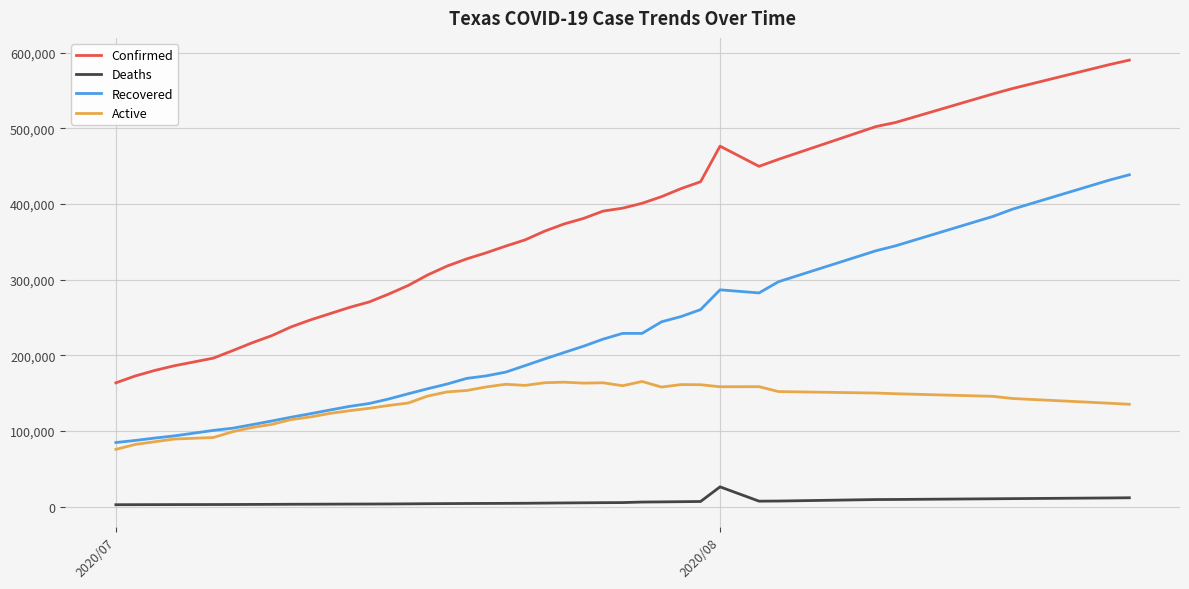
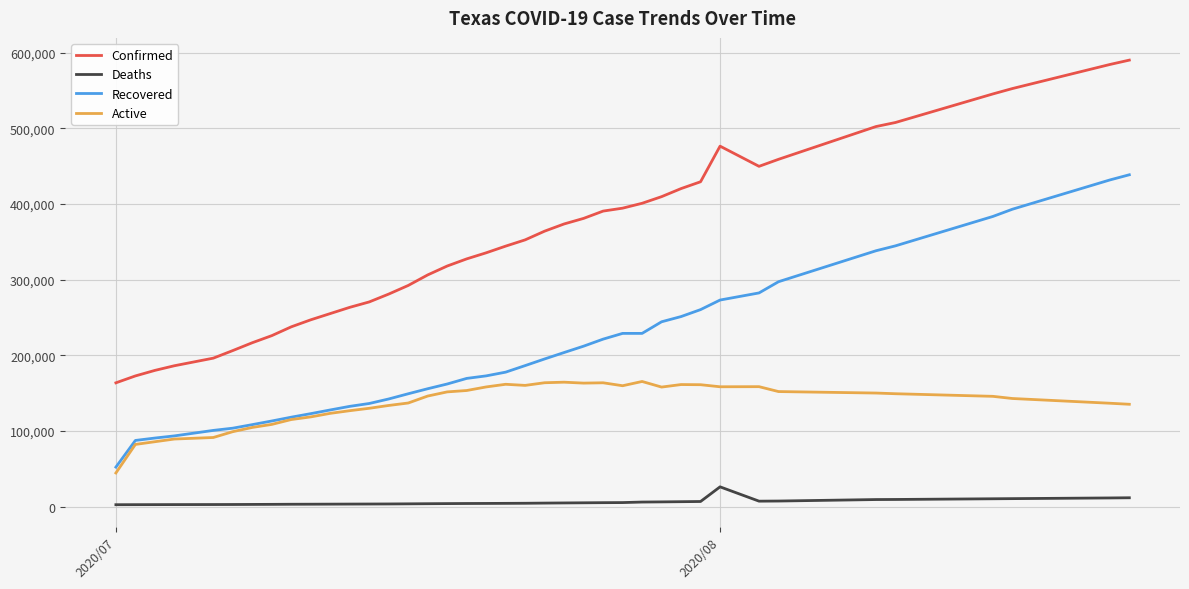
Recovered, 2020/07: 80,000 -> 50,000
Active, 2020/07: 80,000 -> 40,000
Recovered, 2020/08: 290,000 -> 270,000
